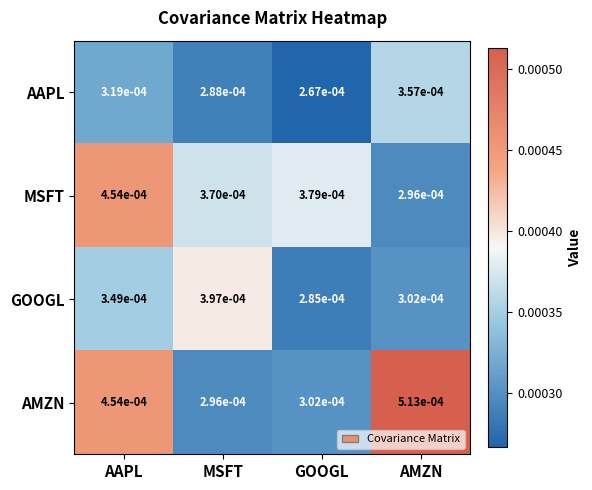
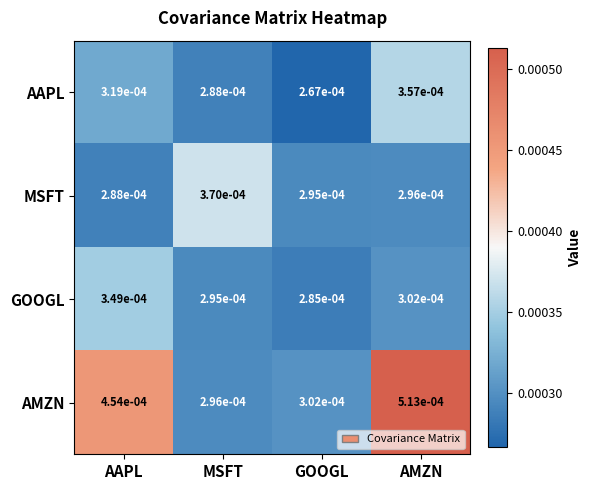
MSFT, AAPL: 4.54e-04 -> 2.88e-04
MSFT, GOOGL: 3.79e-04 -> 2.95e-04
GOOGL, MSFT: 3.97e-04 -> 2.95e-04
